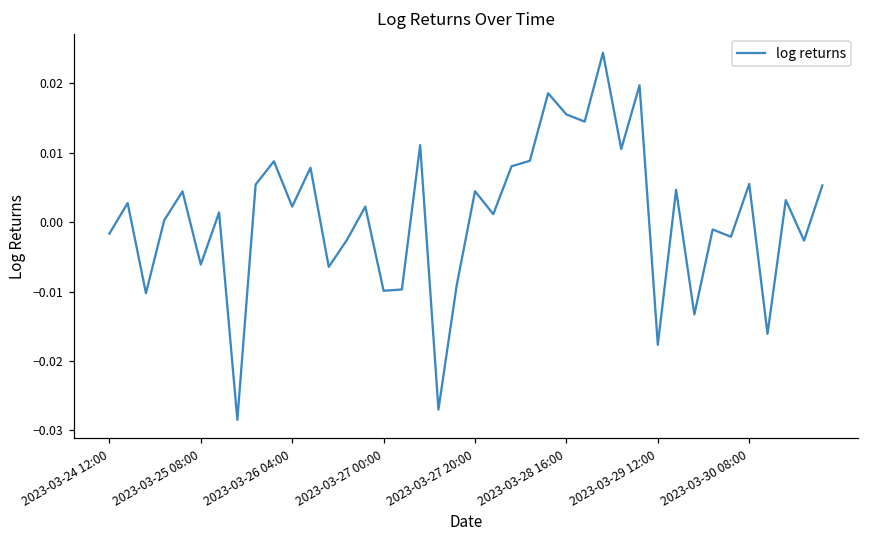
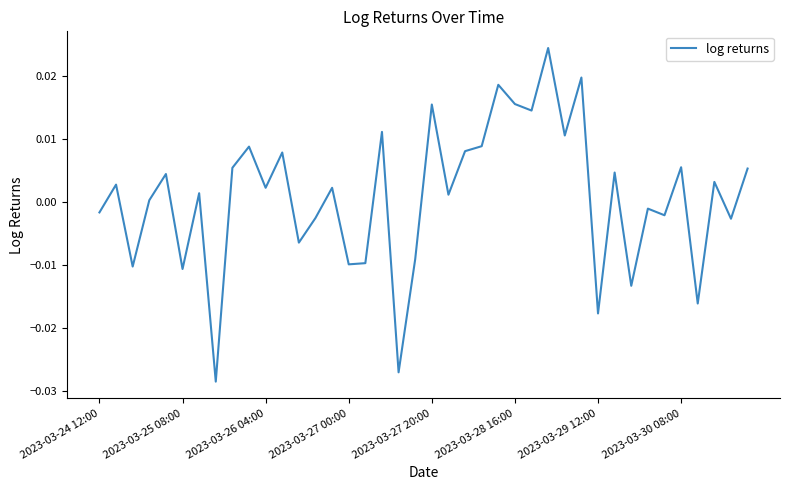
2023-03-25 08:00: -0.006 -> -0.011
2023-03-27 20:00: 0.004 -> 0.015
